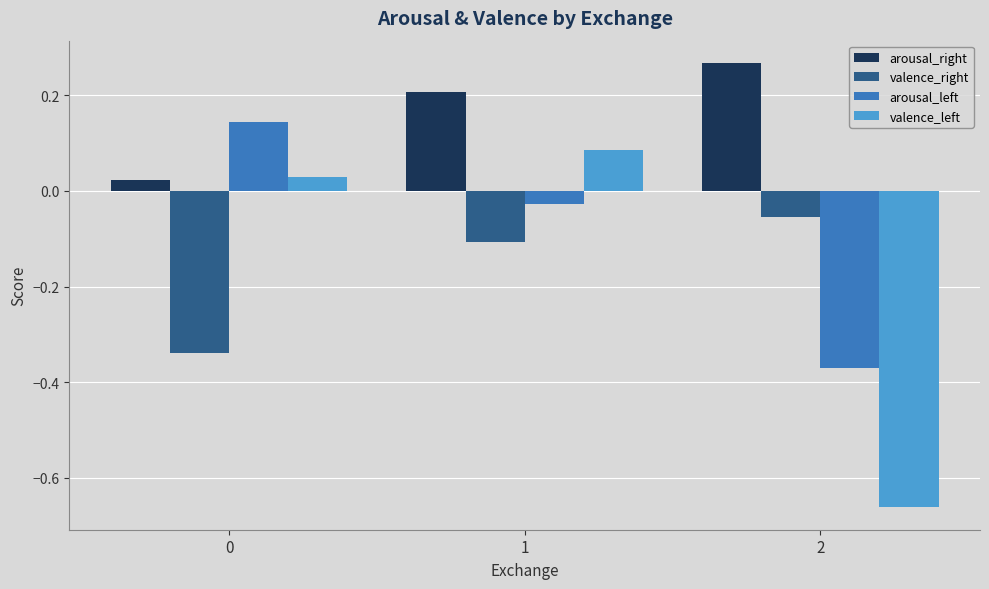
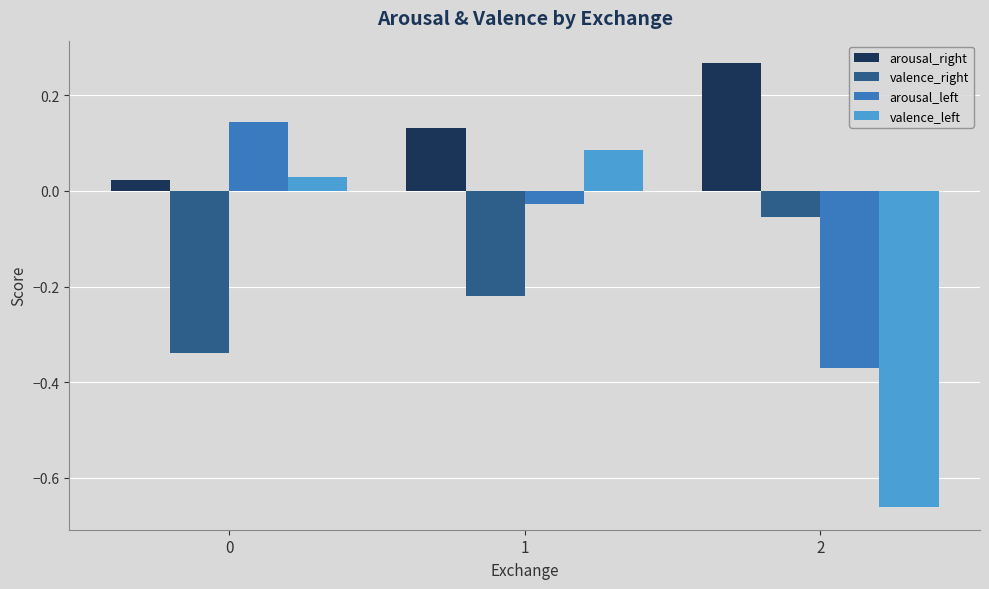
arousal_right, 1: 0.21 -> 0.13
valence_right, 1: -0.11 -> -0.22
